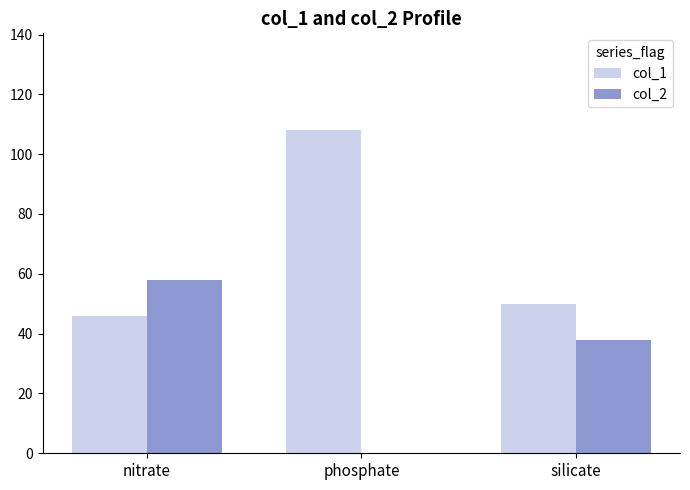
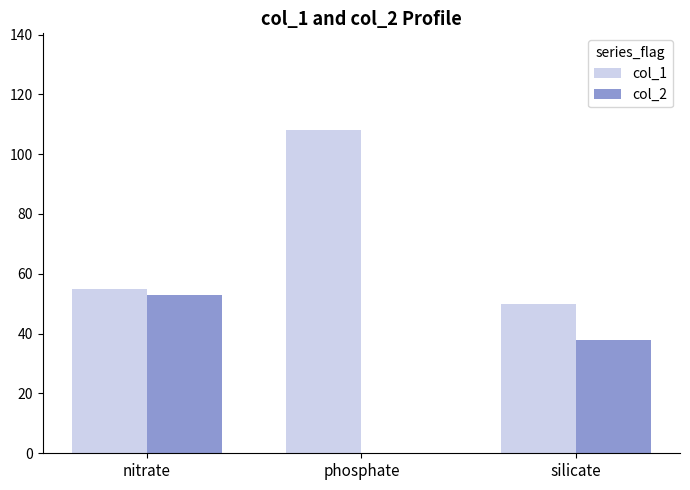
col_1, nitrate: 46 -> 55
col_2, nitrate: 58 -> 53
